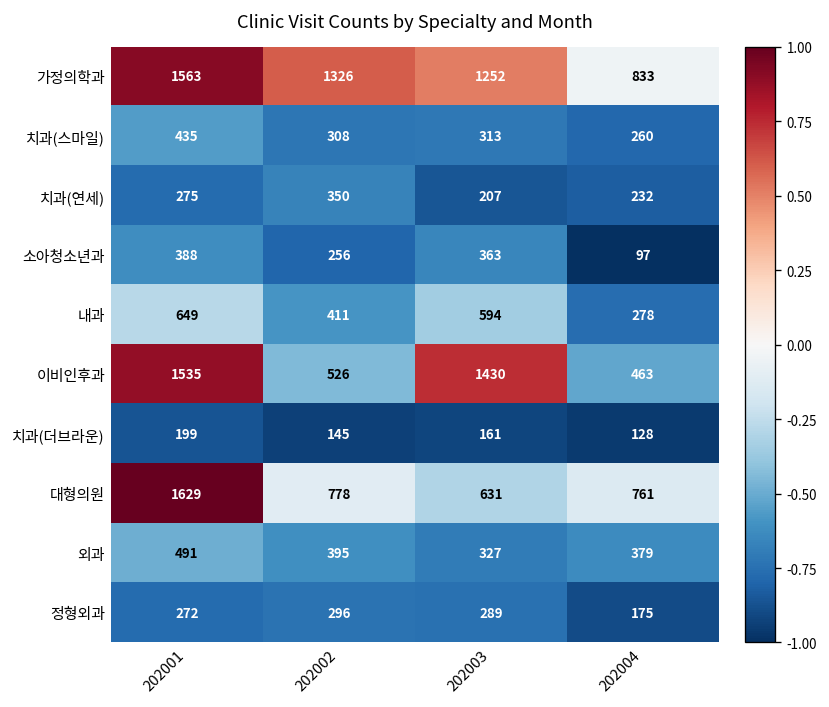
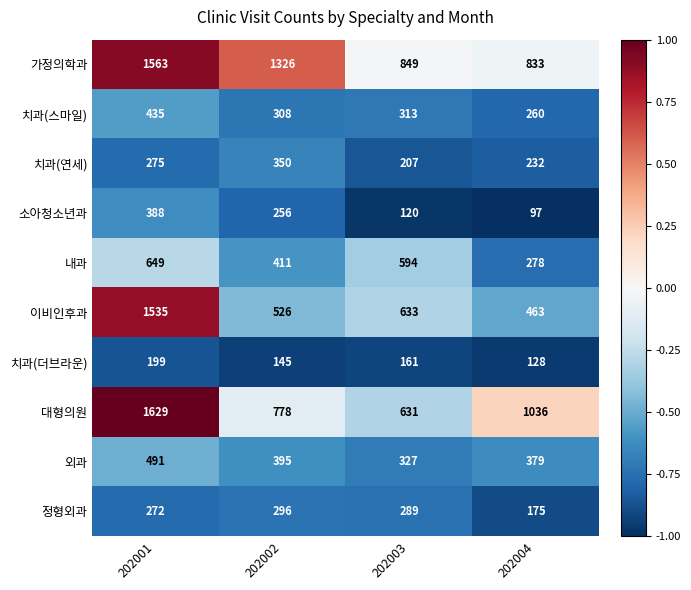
가정의학과, 202003: 1252 -> 849
소아청소년과, 202003: 363 -> 120
이비인후과, 202003: 1430 -> 633
대형의원, 202004: 761 -> 1036
